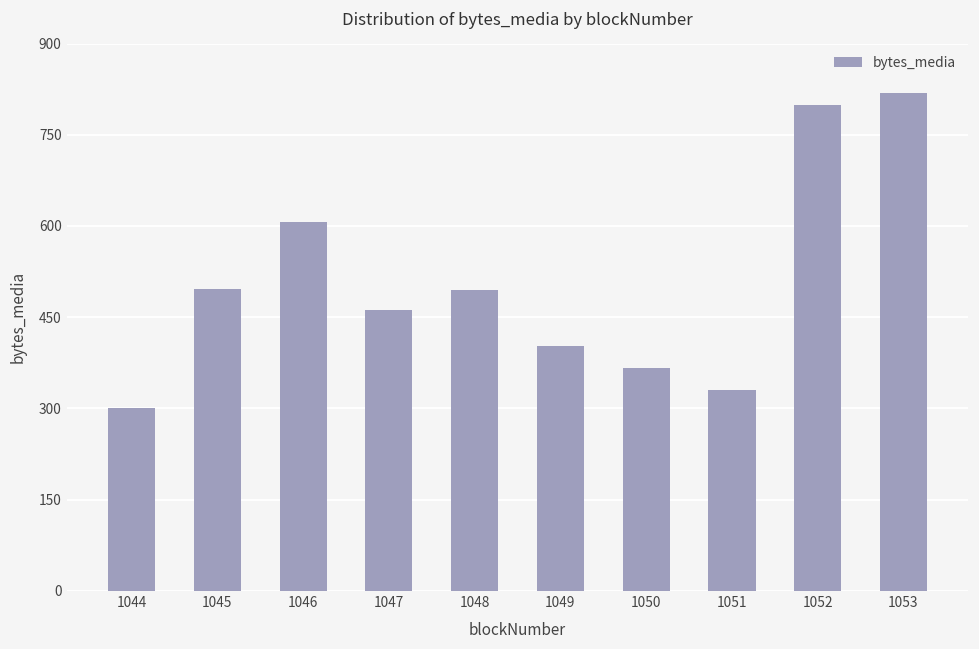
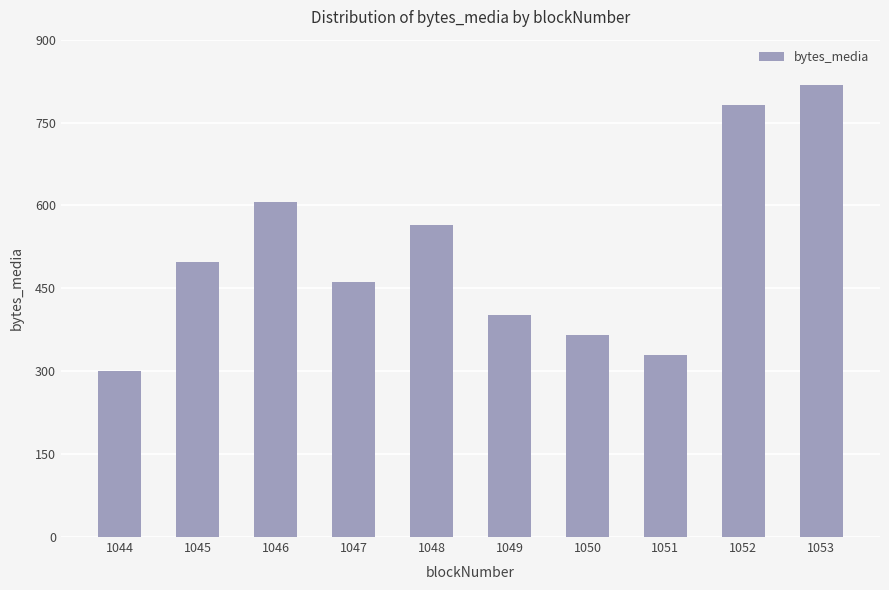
1048: 490 -> 570
1052: 800 -> 780
